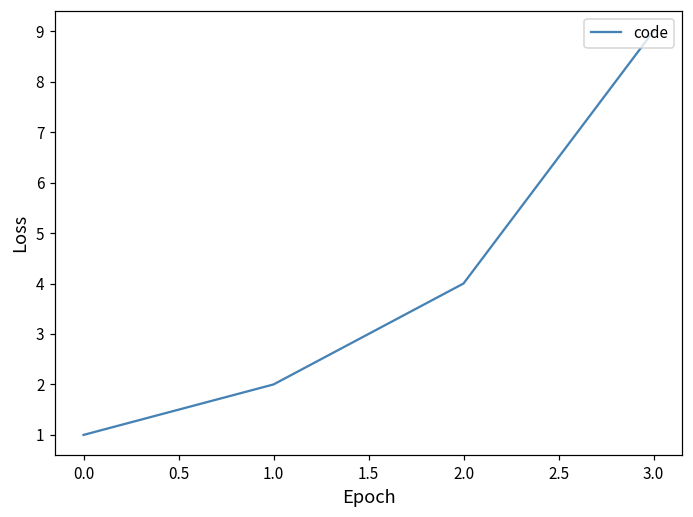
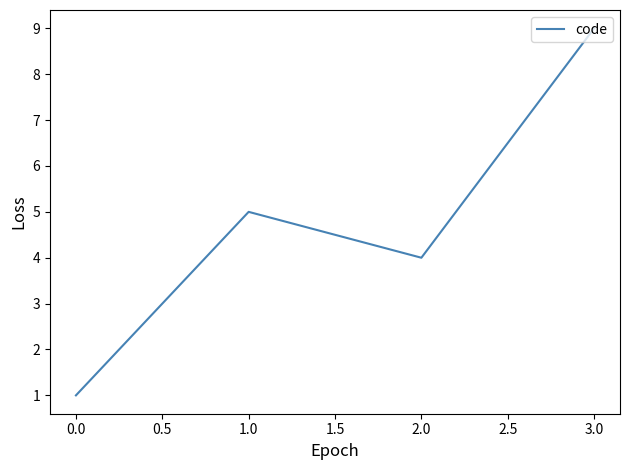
1.0: 2 -> 5
